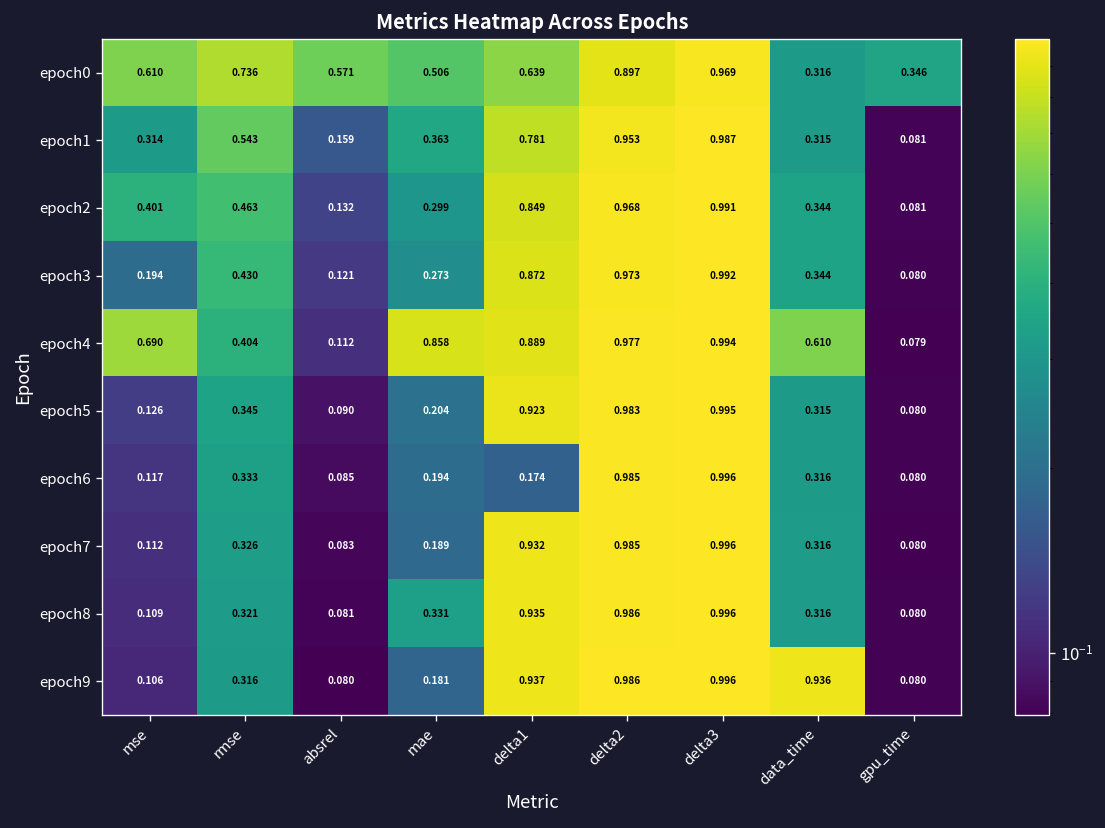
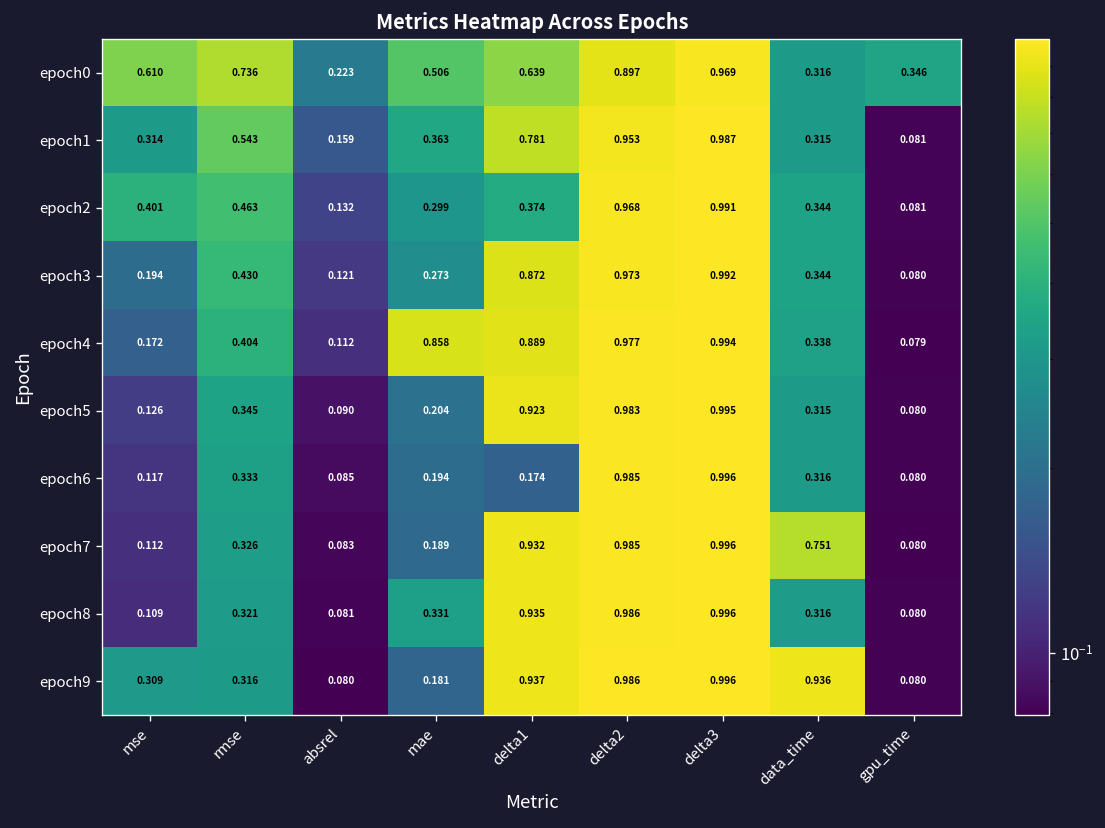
epoch0, absrel: 0.571 -> 0.223
epoch2, delta1: 0.849 -> 0.374
epoch4, mse: 0.690 -> 0.172
epoch4, data_time: 0.610 -> 0.338
epoch7, data_time: 0.316 -> 0.751
epoch9, mse: 0.106 -> 0.309
